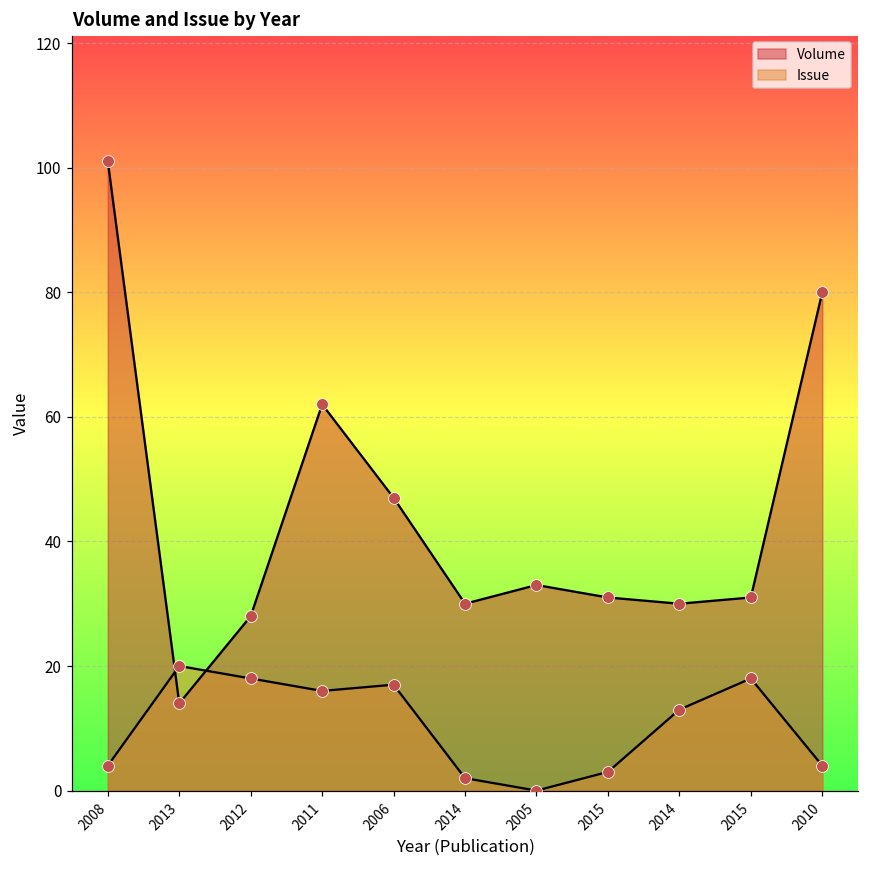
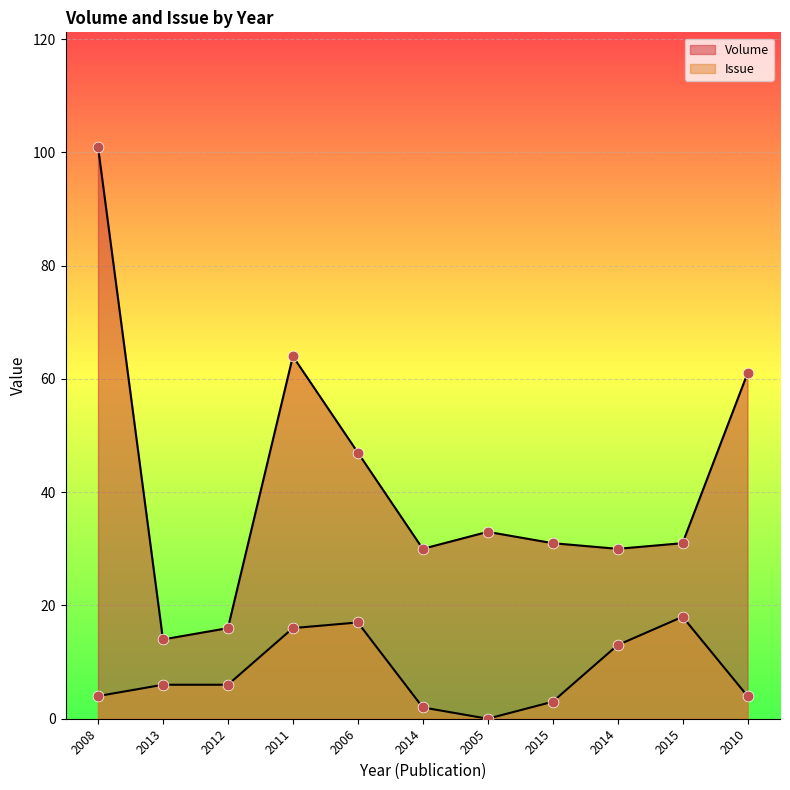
Issue, 2013: 20 -> 6
Volume, 2012: 28 -> 16
Issue, 2012: 18 -> 6
Volume, 2011: 62 -> 64
Volume, 2010: 80 -> 61
